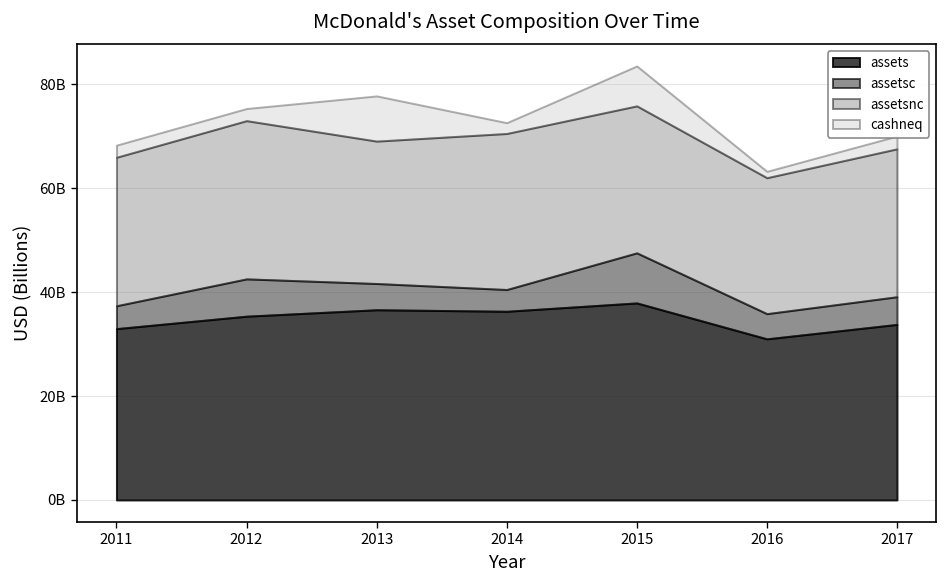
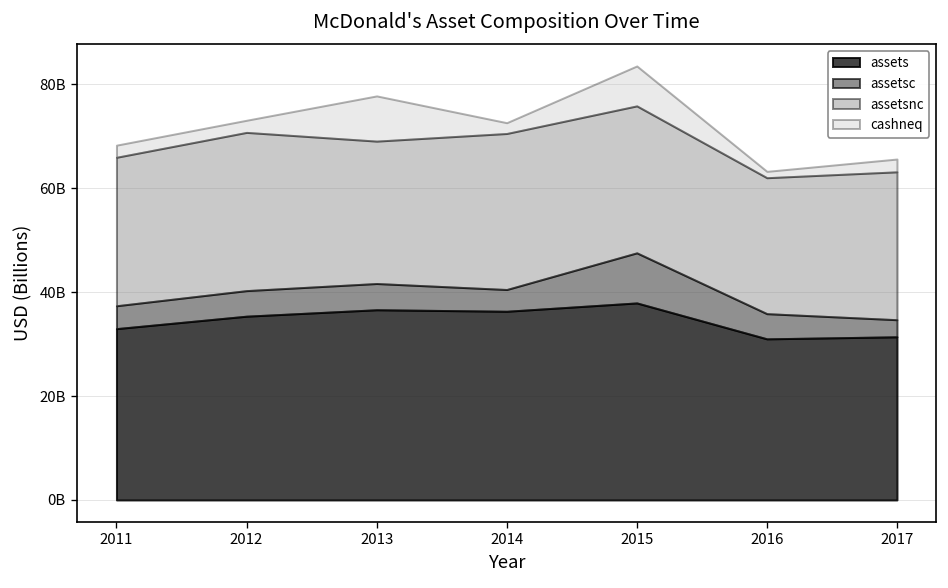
assetsc, 2012: 7000000000 -> 5000000000
assets, 2017: 34000000000 -> 31000000000
assetsc, 2017: 5000000000 -> 3000000000
